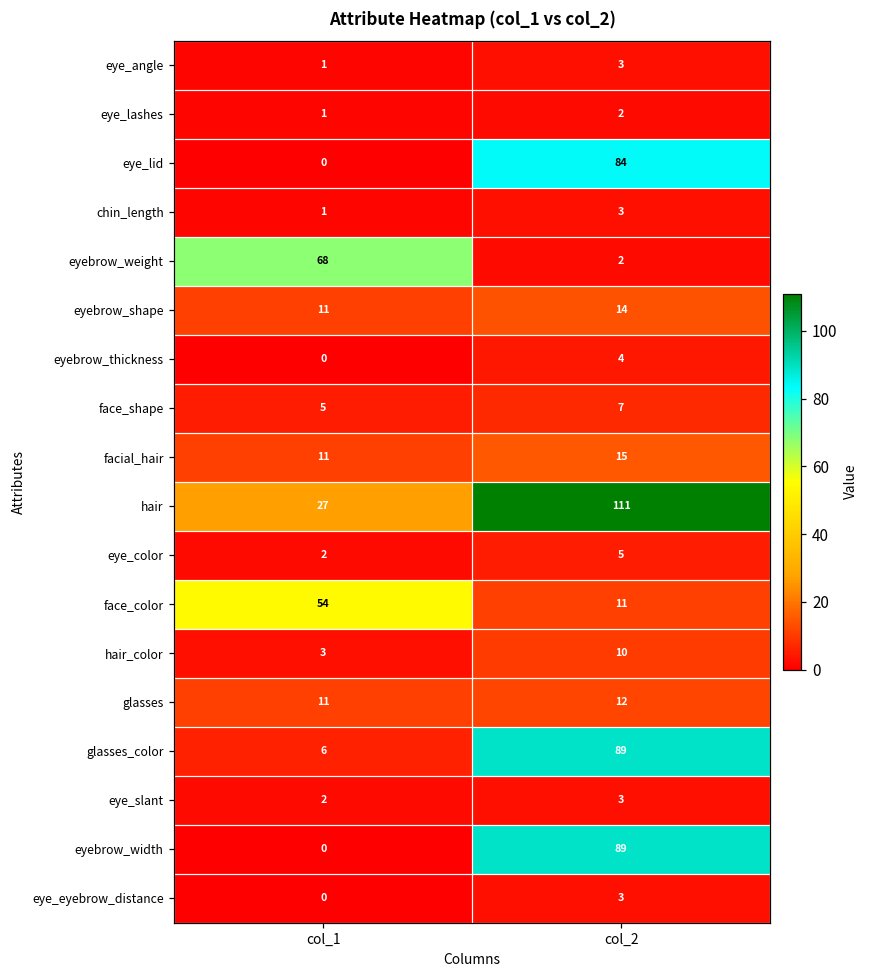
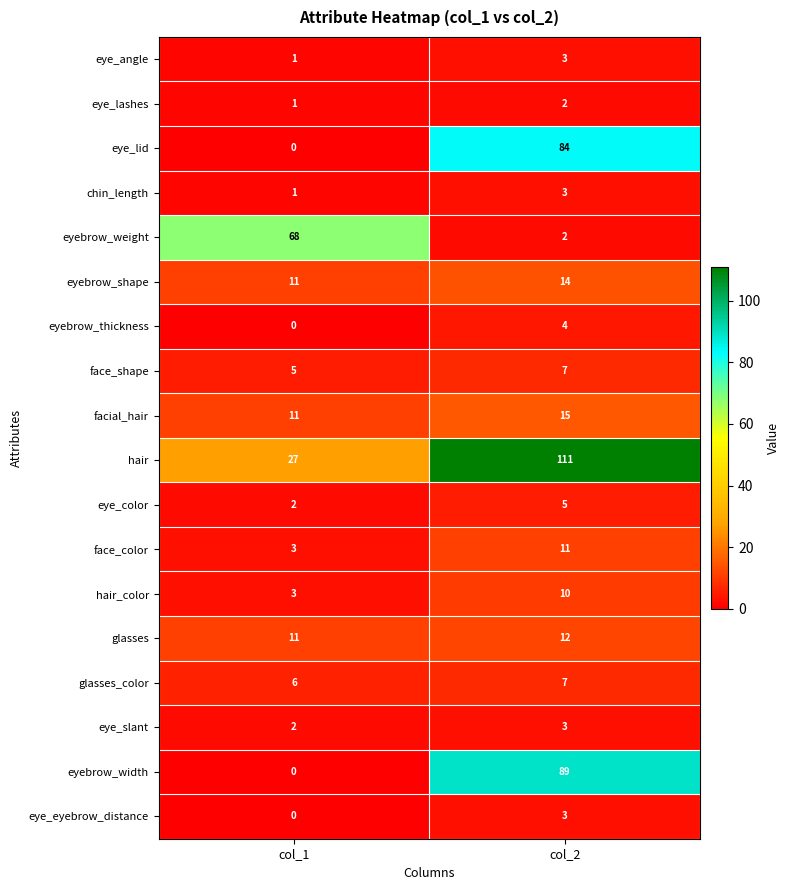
face_color, col_1: 54 -> 3
glasses_color, col_2: 89 -> 7
